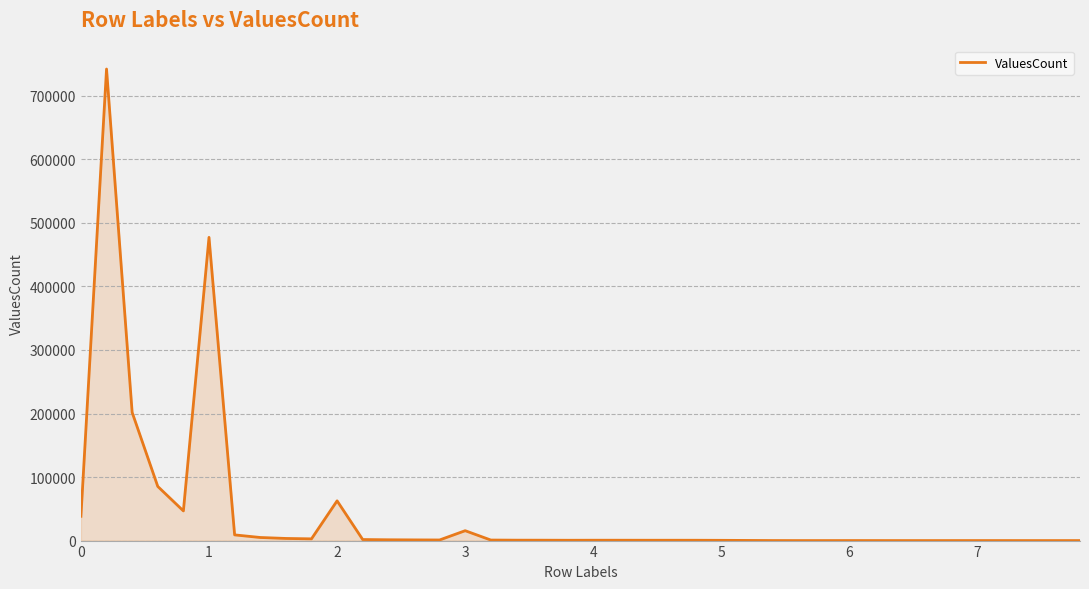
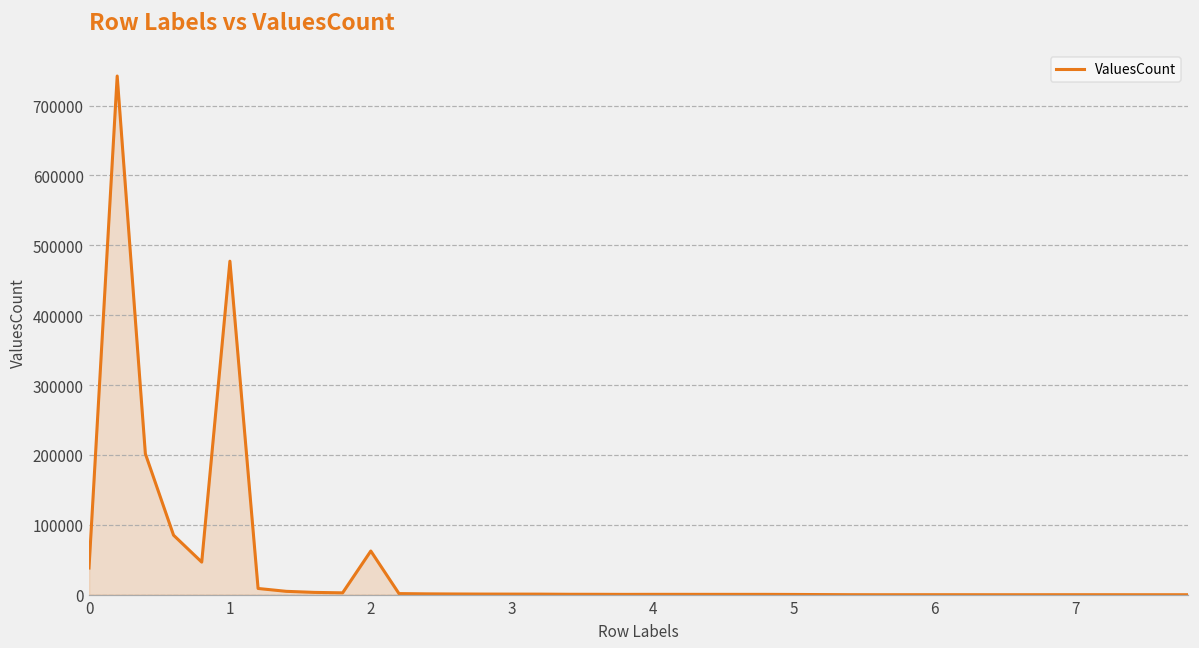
3: 20000 -> 0
